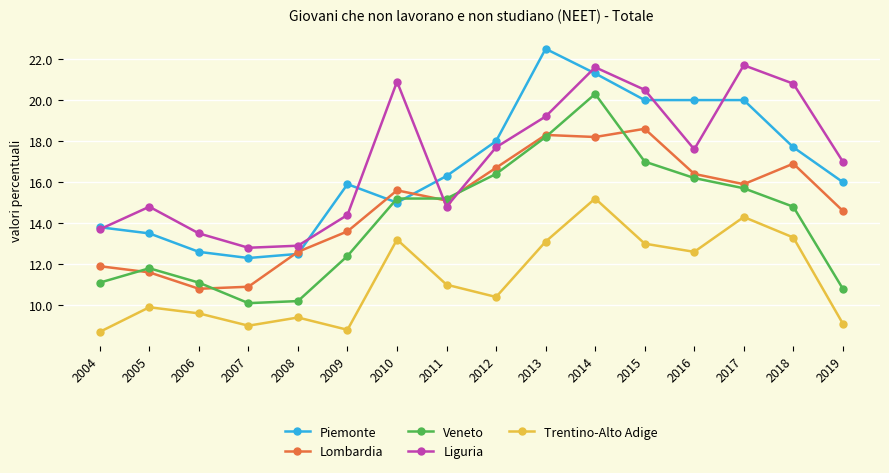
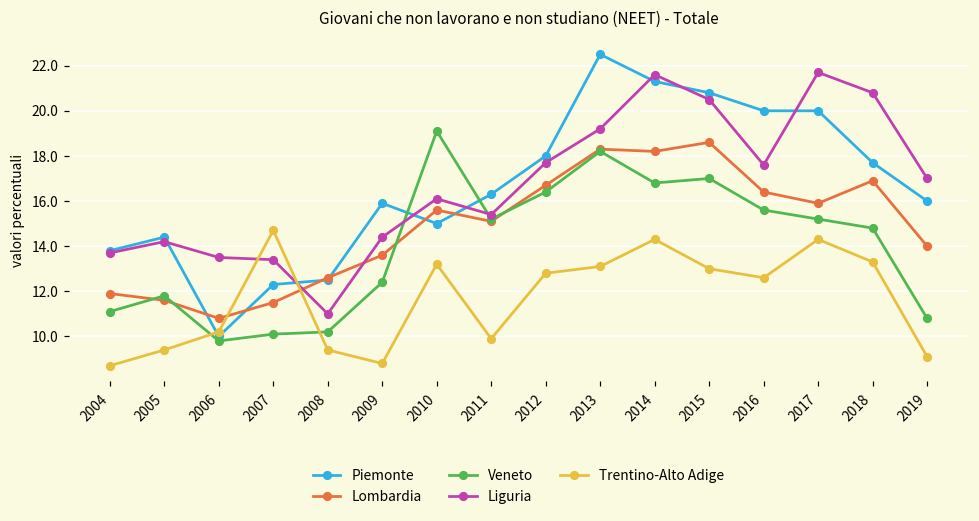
Piemonte, 2005: 13.5 -> 14.4
Liguria, 2005: 14.8 -> 14.2
Trentino-Alto Adige, 2005: 9.9 -> 9.4
Piemonte, 2006: 12.6 -> 10.0
Veneto, 2006: 11.1 -> 9.8
Trentino-Alto Adige, 2006: 9.6 -> 10.2
Lombardia, 2007: 10.9 -> 11.5
Liguria, 2007: 12.8 -> 13.4
Trentino-Alto Adige, 2007: 9.0 -> 14.7
Liguria, 2008: 12.9 -> 11.0
Veneto, 2010: 15.2 -> 19.1
Liguria, 2010: 20.9 -> 16.1
Liguria, 2011: 14.8 -> 15.4
Trentino-Alto Adige, 2011: 11.0 -> 9.9
Trentino-Alto Adige, 2012: 10.4 -> 12.8
Veneto, 2014: 20.3 -> 16.8
Trentino-Alto Adige, 2014: 15.2 -> 14.3
Piemonte, 2015: 20.0 -> 20.8
Veneto, 2016: 16.2 -> 15.6
Veneto, 2017: 15.7 -> 15.2
Lombardia, 2019: 14.6 -> 14.0
